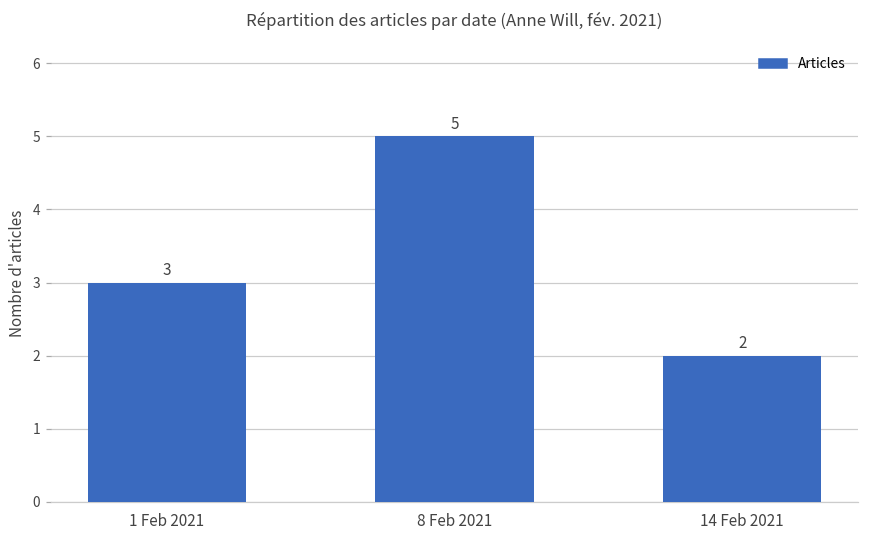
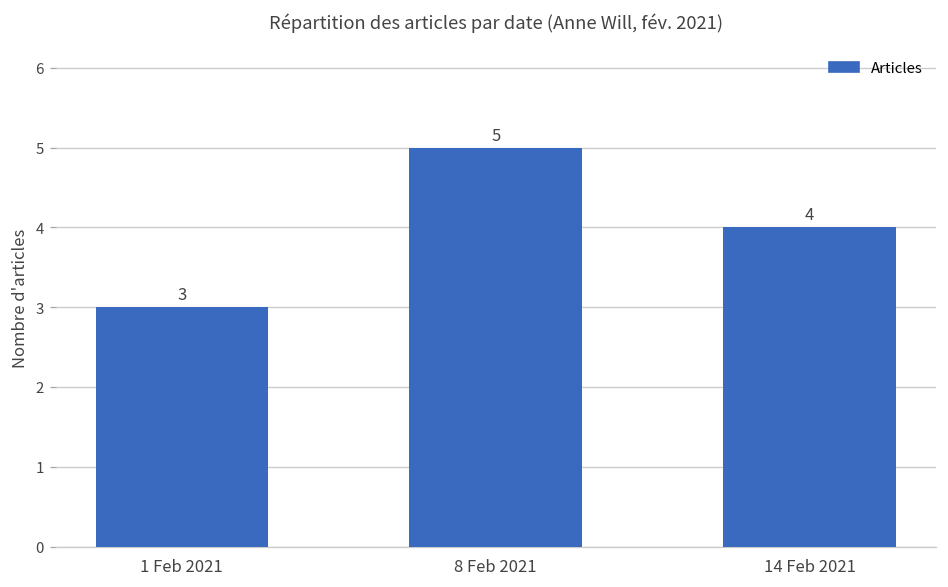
14 Feb 2021: 2 -> 4
